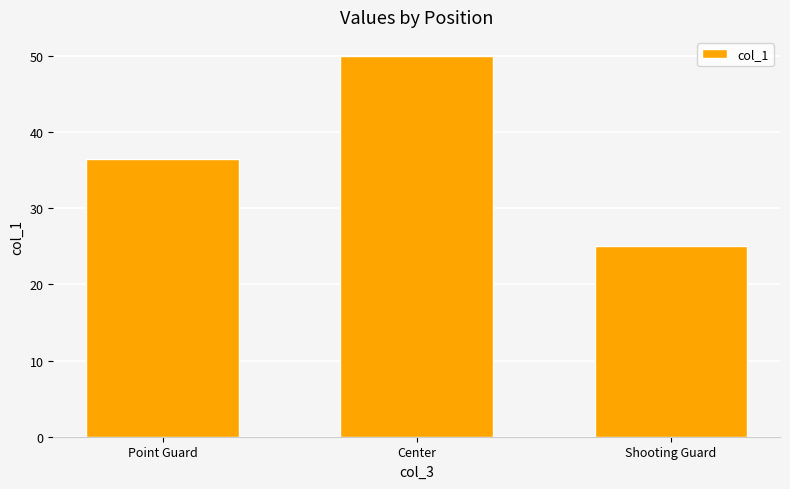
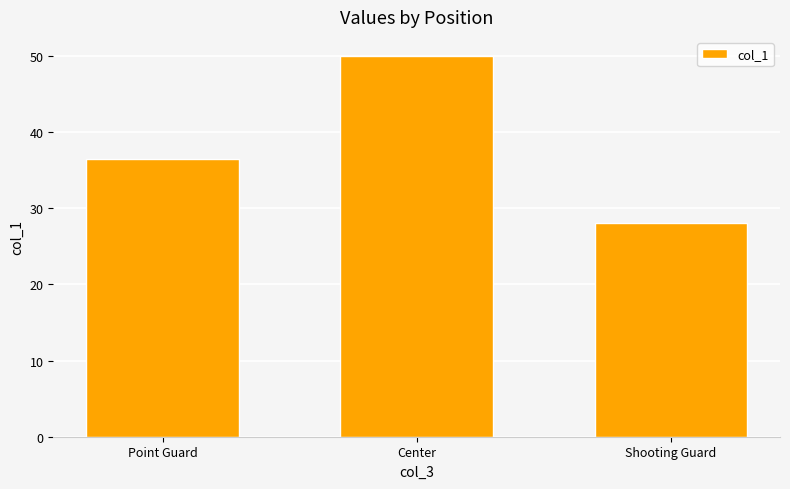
Shooting Guard: 25 -> 28
